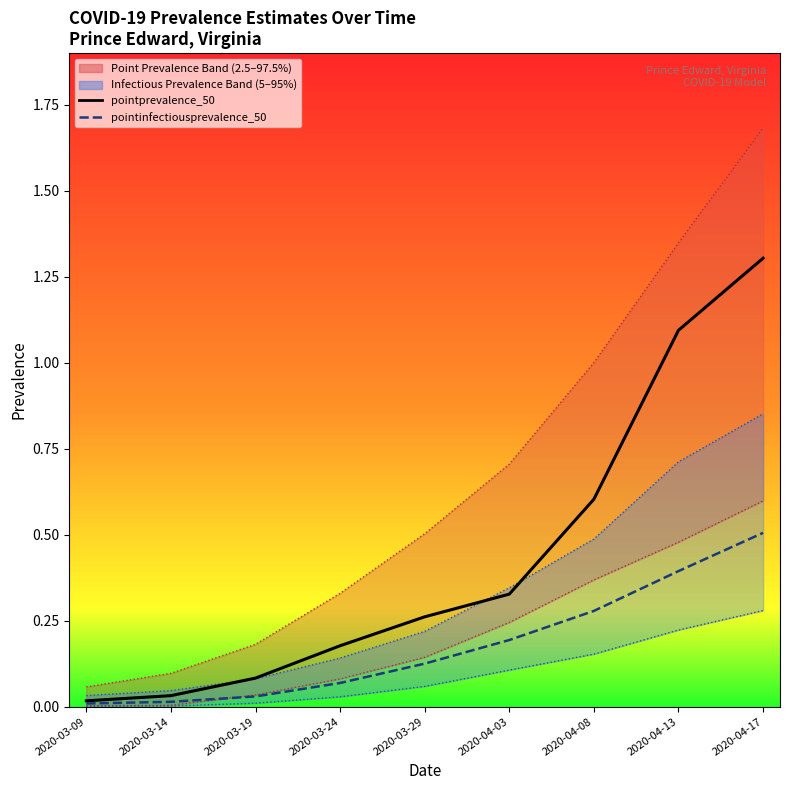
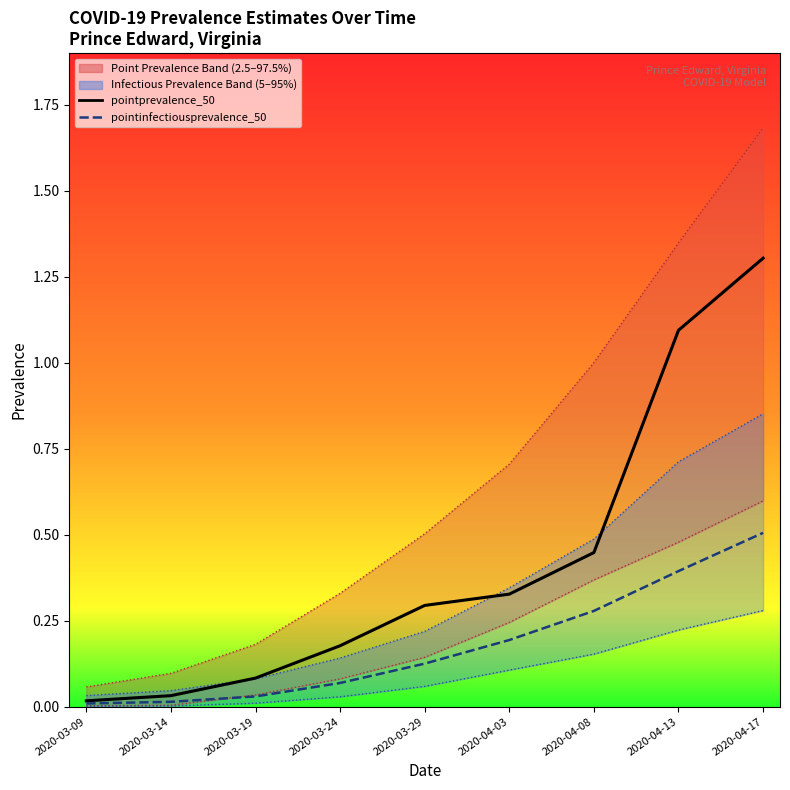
pointprevalence_50, 2020-03-29: 0.26 -> 0.29
pointprevalence_50, 2020-04-08: 0.60 -> 0.45
